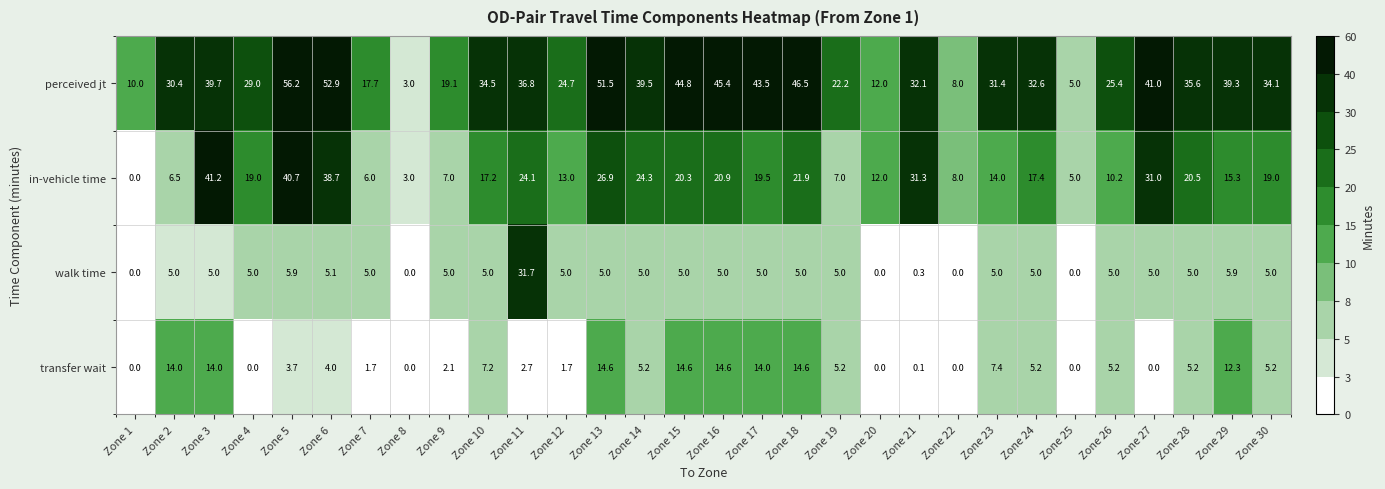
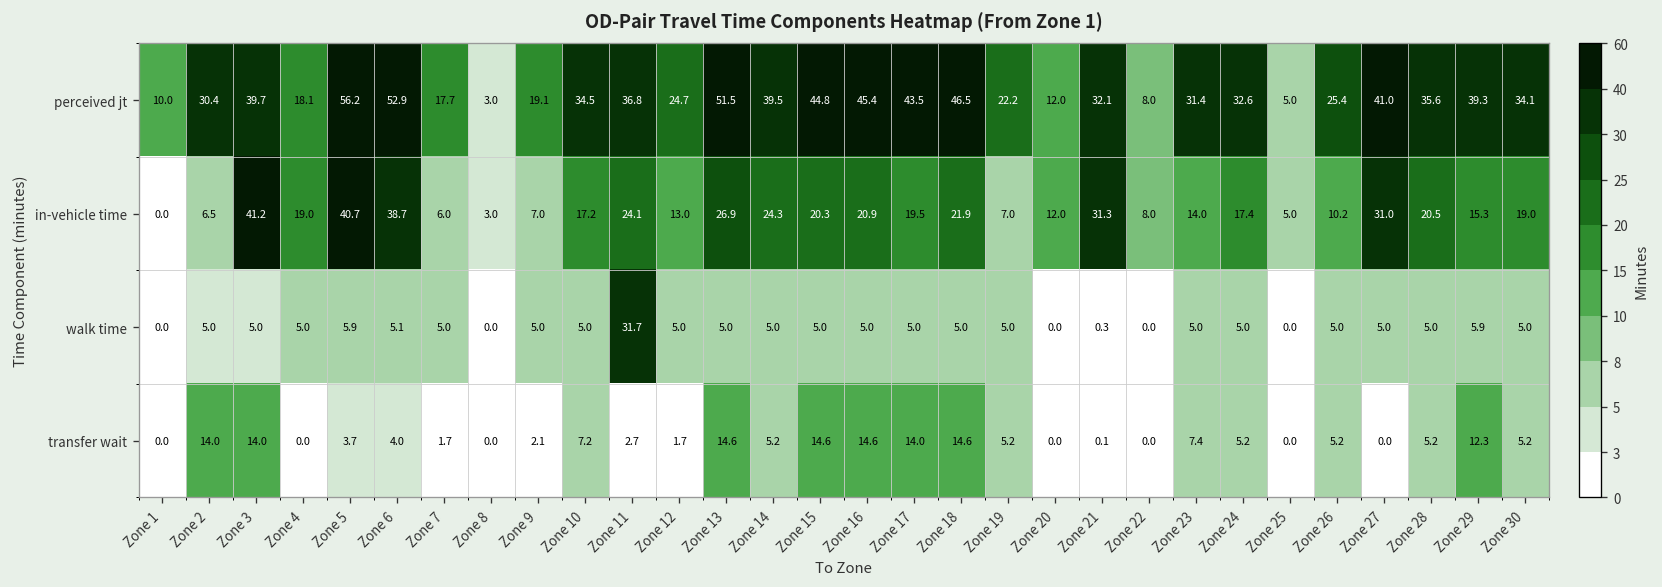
perceived jt, Zone 4: 29.0 -> 18.1
